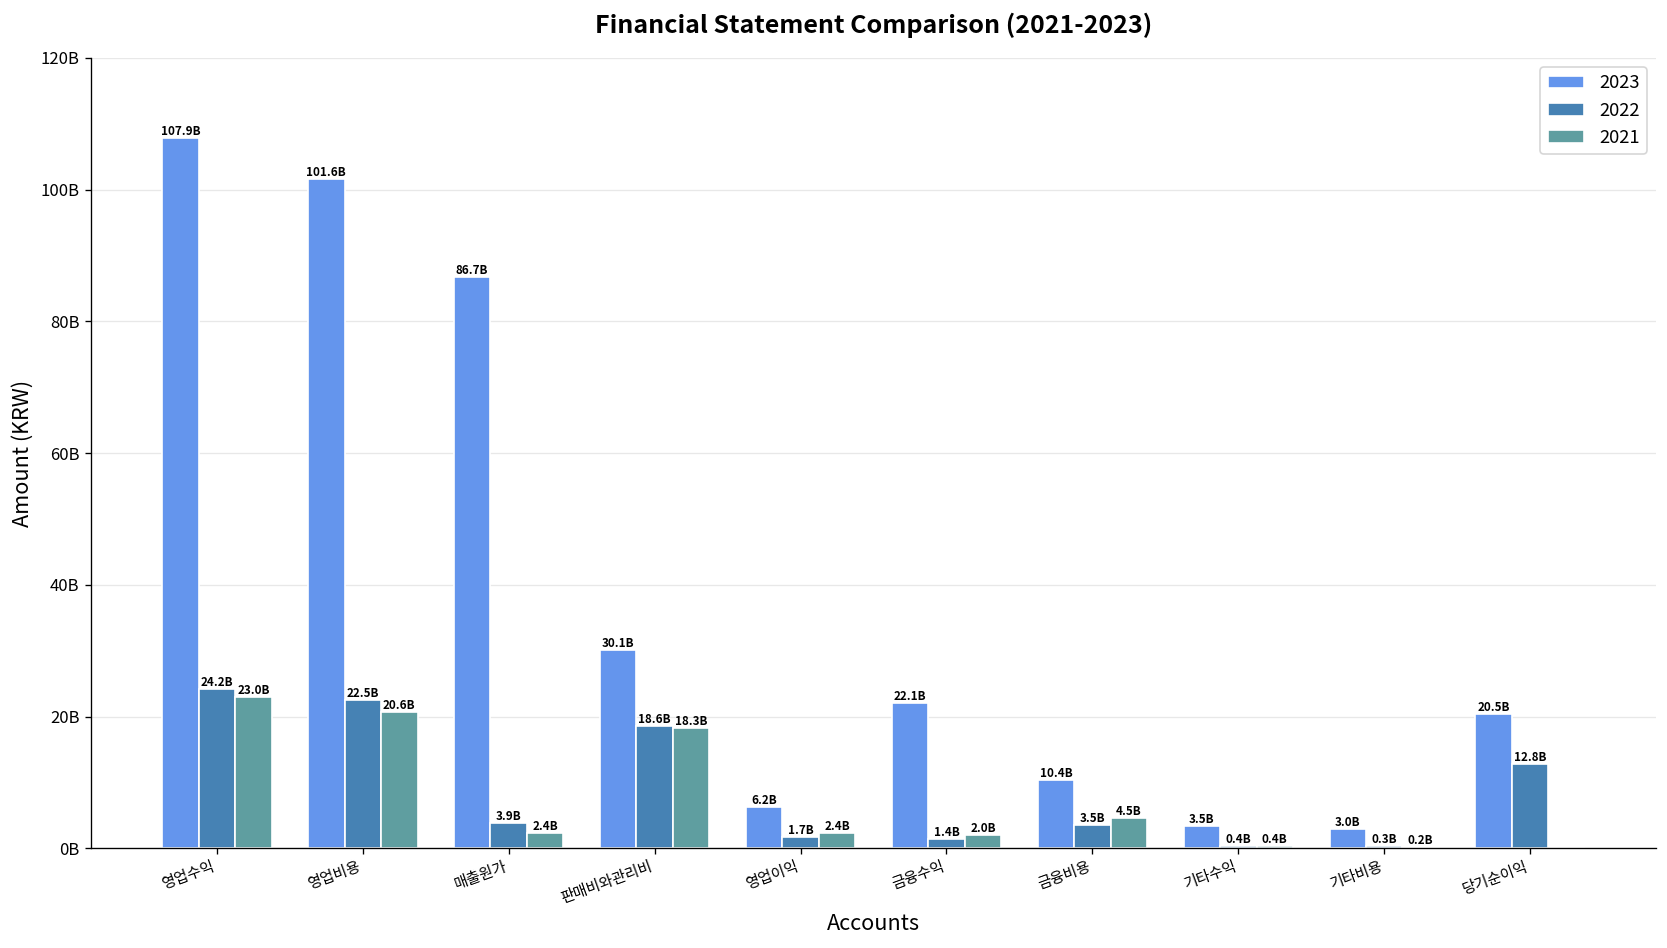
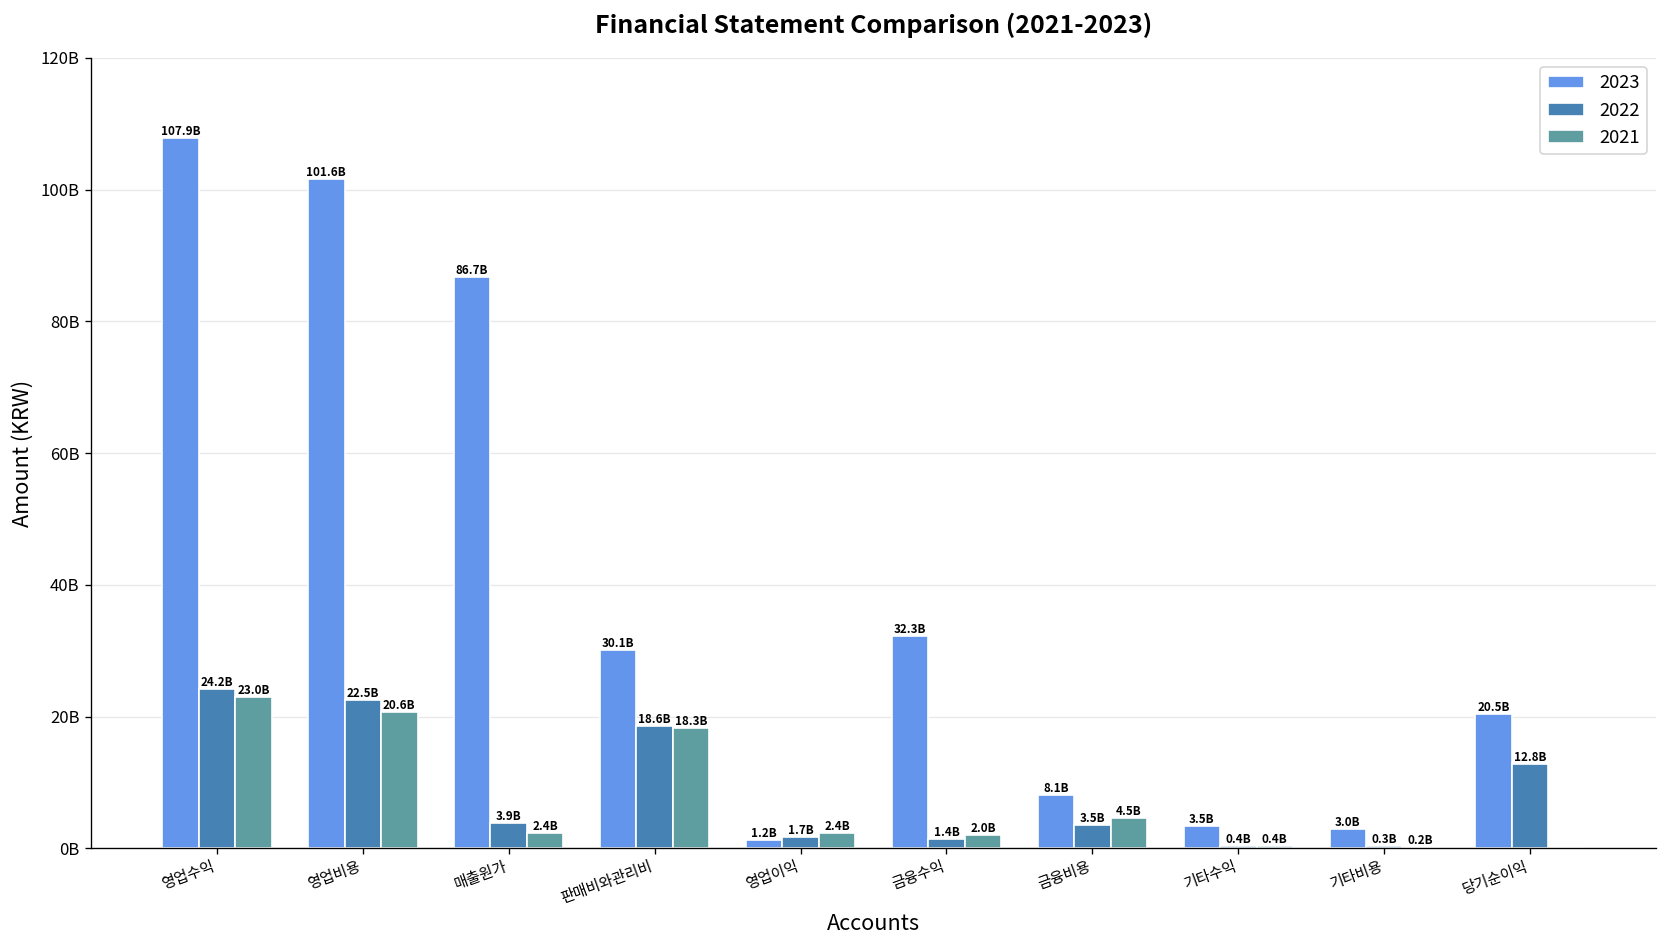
2023, 영업이익: 6.2B -> 1.2B
2023, 금융수익: 22.1B -> 32.3B
2023, 금융비용: 10.4B -> 8.1B
